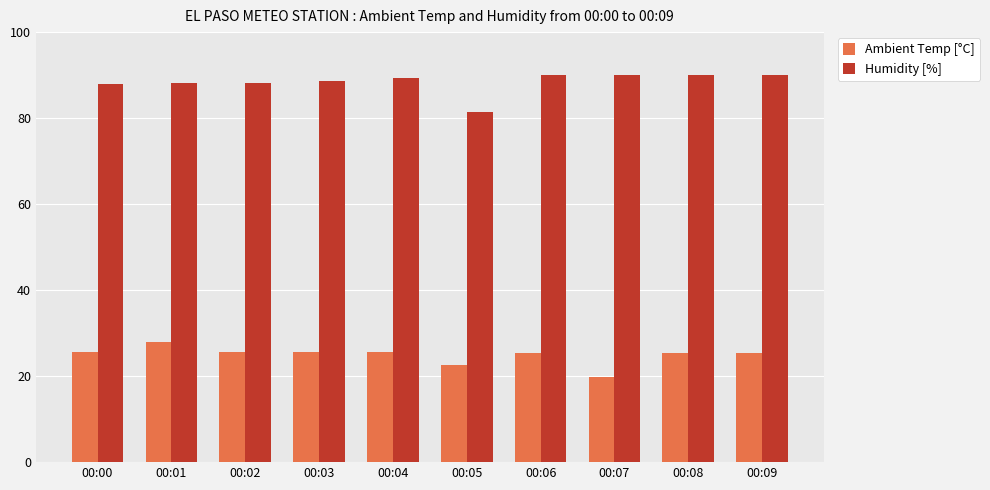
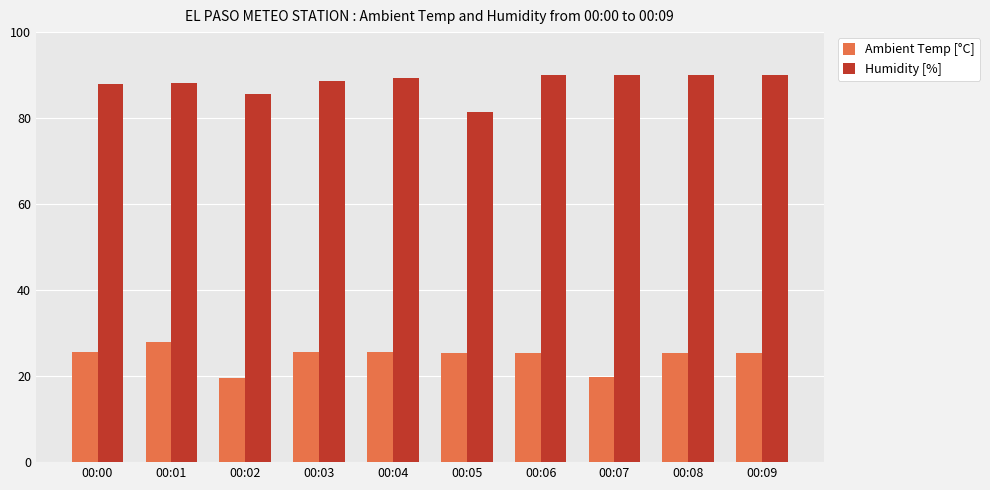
Ambient Temp [°C], 00:02: 26 -> 19
Humidity [%], 00:02: 88 -> 86
Ambient Temp [°C], 00:05: 23 -> 25
